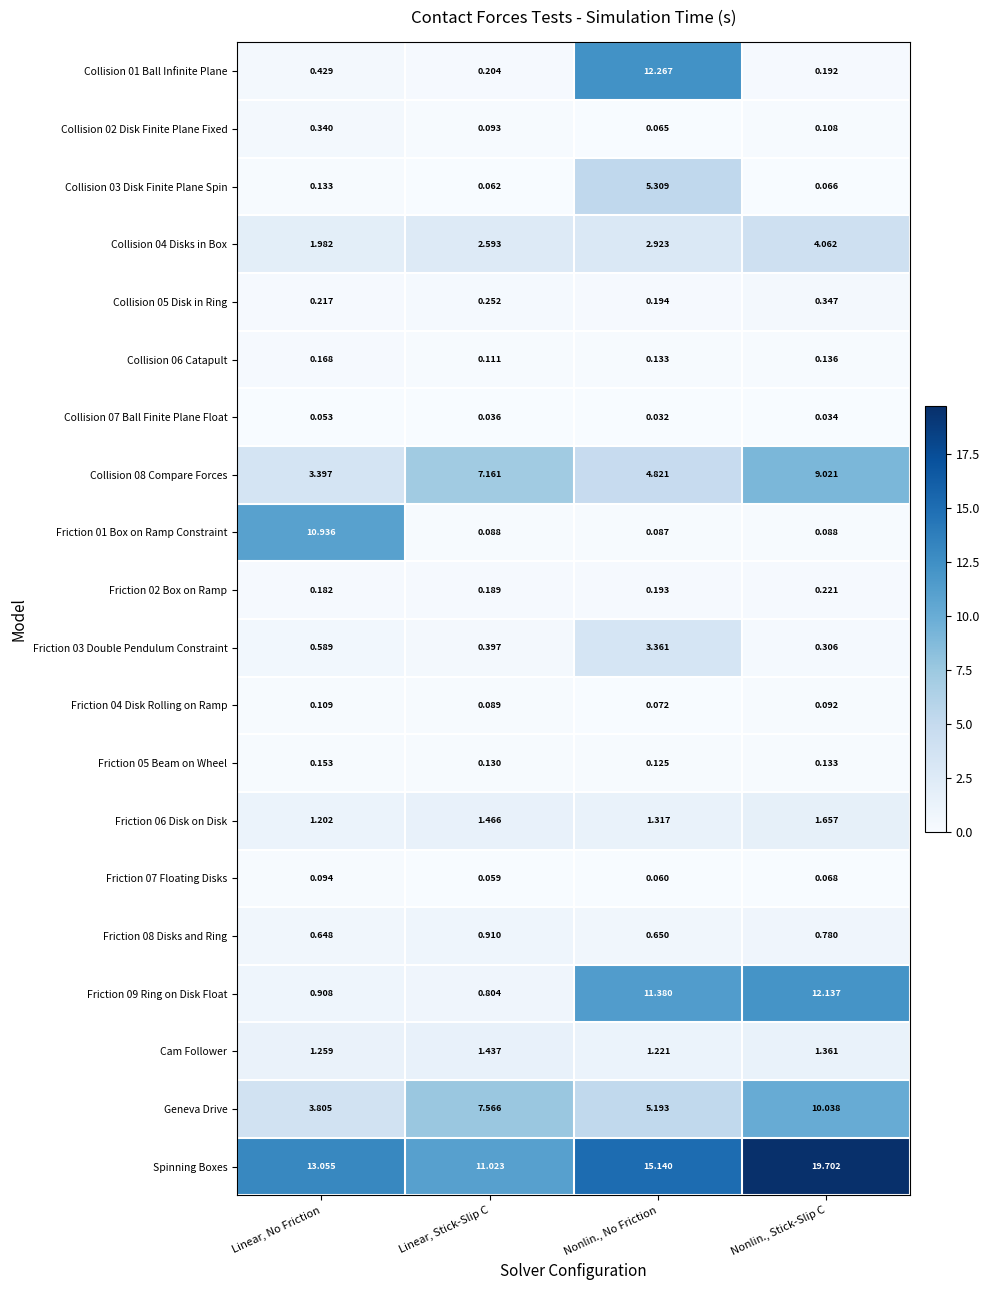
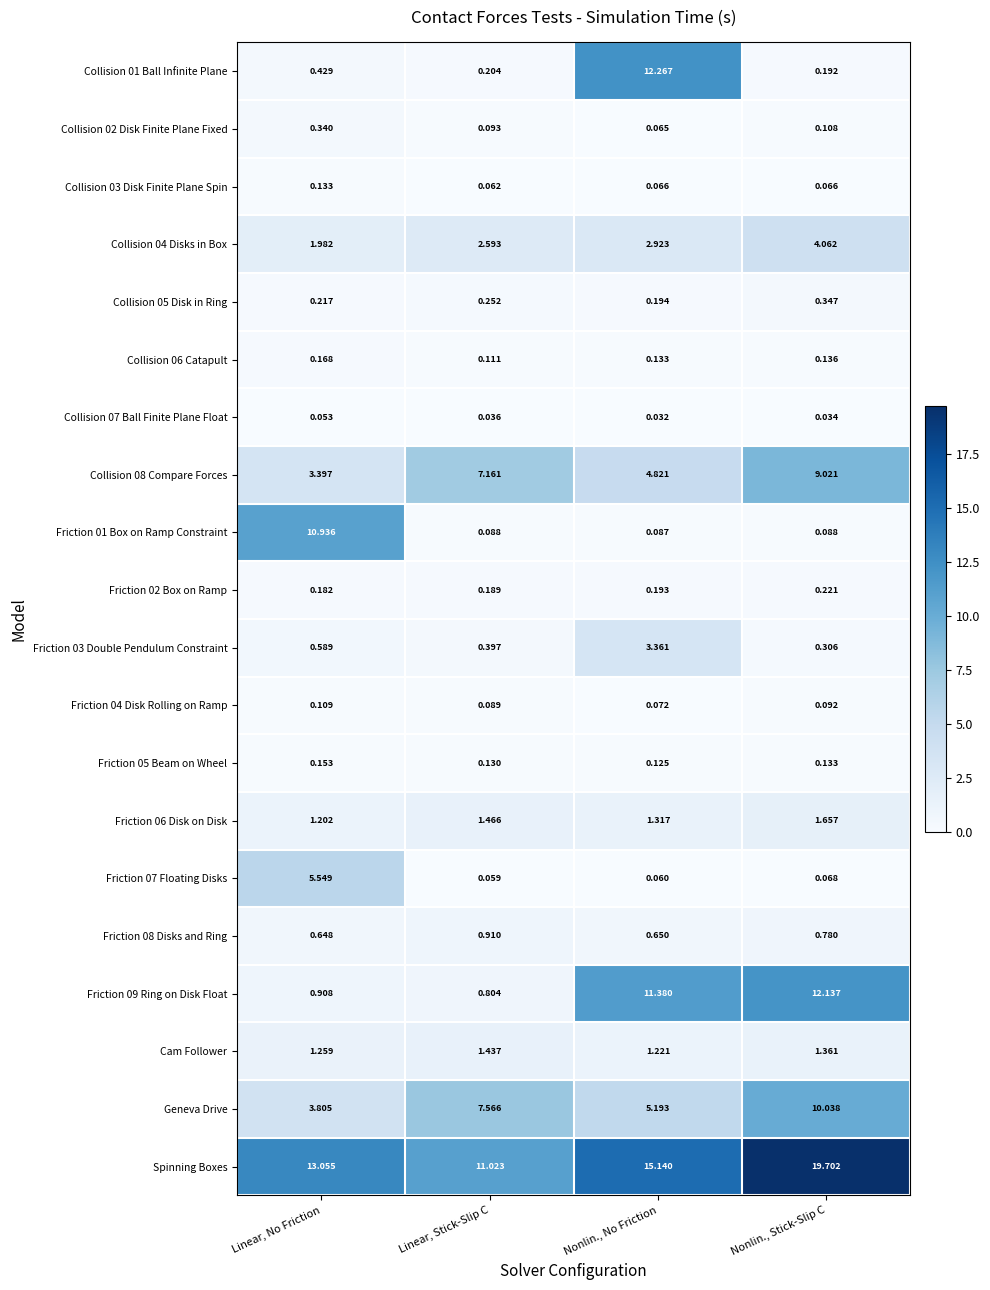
Collision 03 Disk Finite Plane Spin, Nonlin., No Friction: 5.309 -> 0.066
Friction 07 Floating Disks, Linear, No Friction: 0.094 -> 5.549
